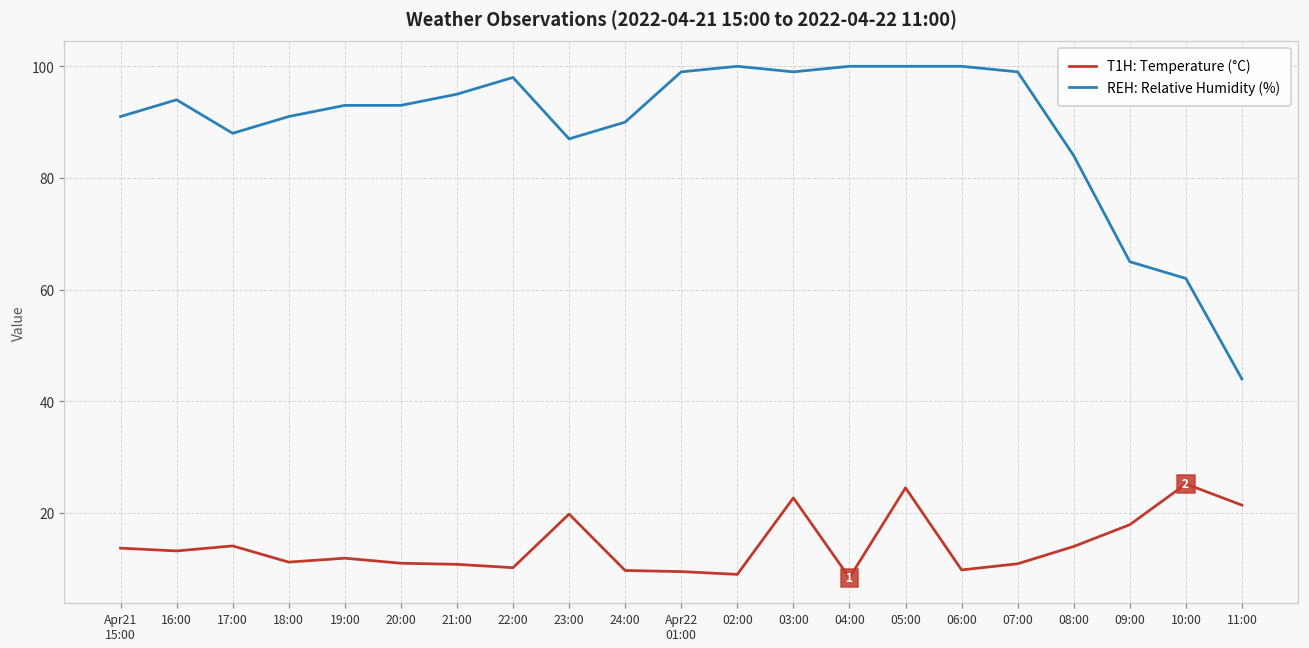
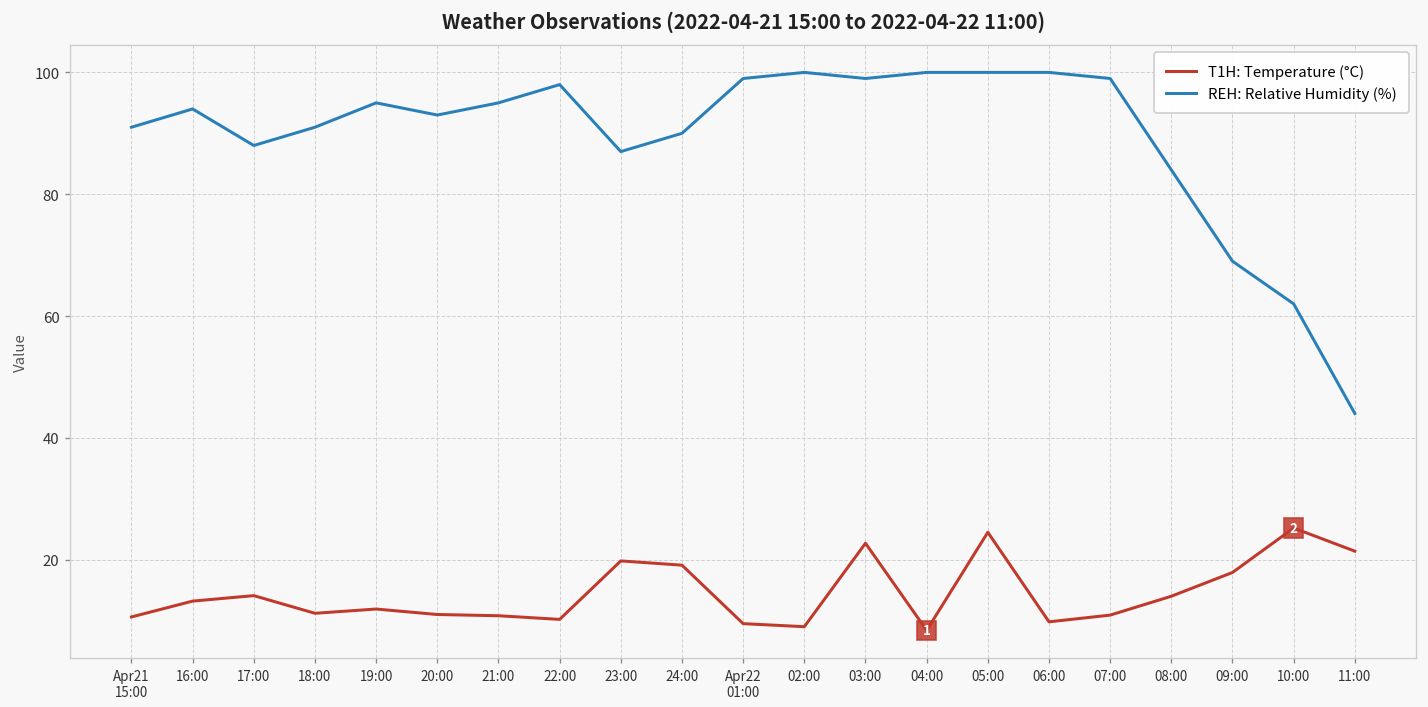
T1H: Temperature (°C), Apr21 15:00: 14 -> 11
REH: Relative Humidity (%), 19:00: 93 -> 95
T1H: Temperature (°C), 24:00: 10 -> 19
REH: Relative Humidity (%), 09:00: 65 -> 69
